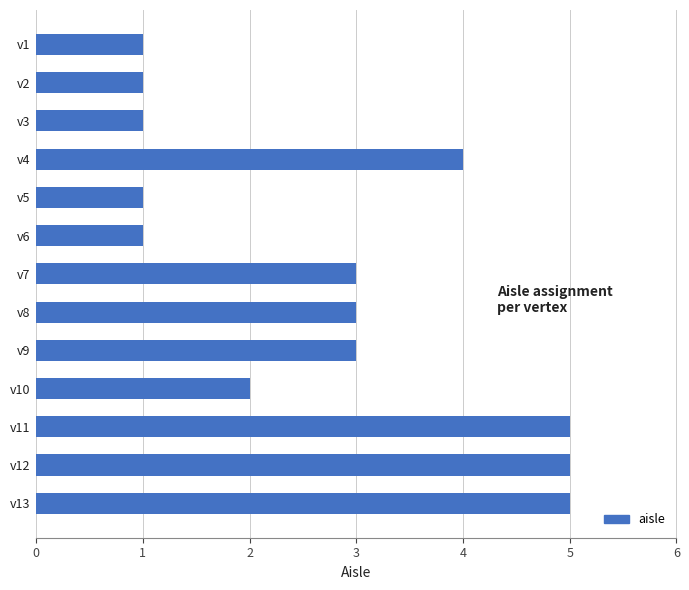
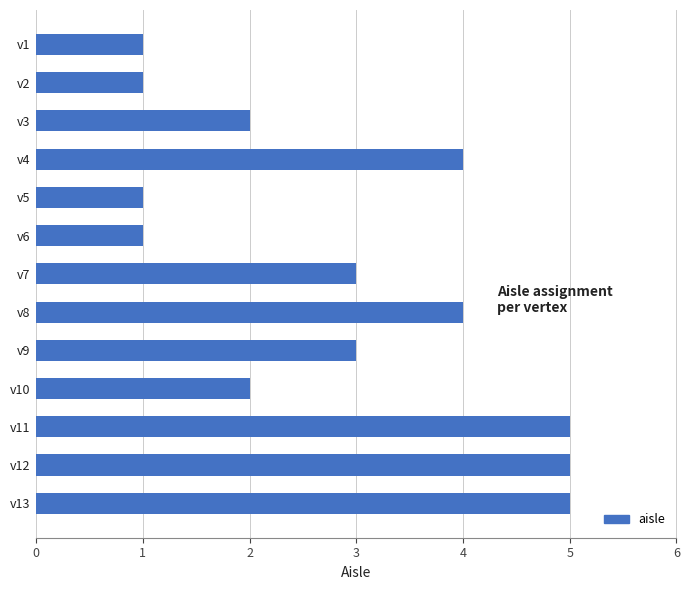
v3: 1 -> 2
v8: 3 -> 4
